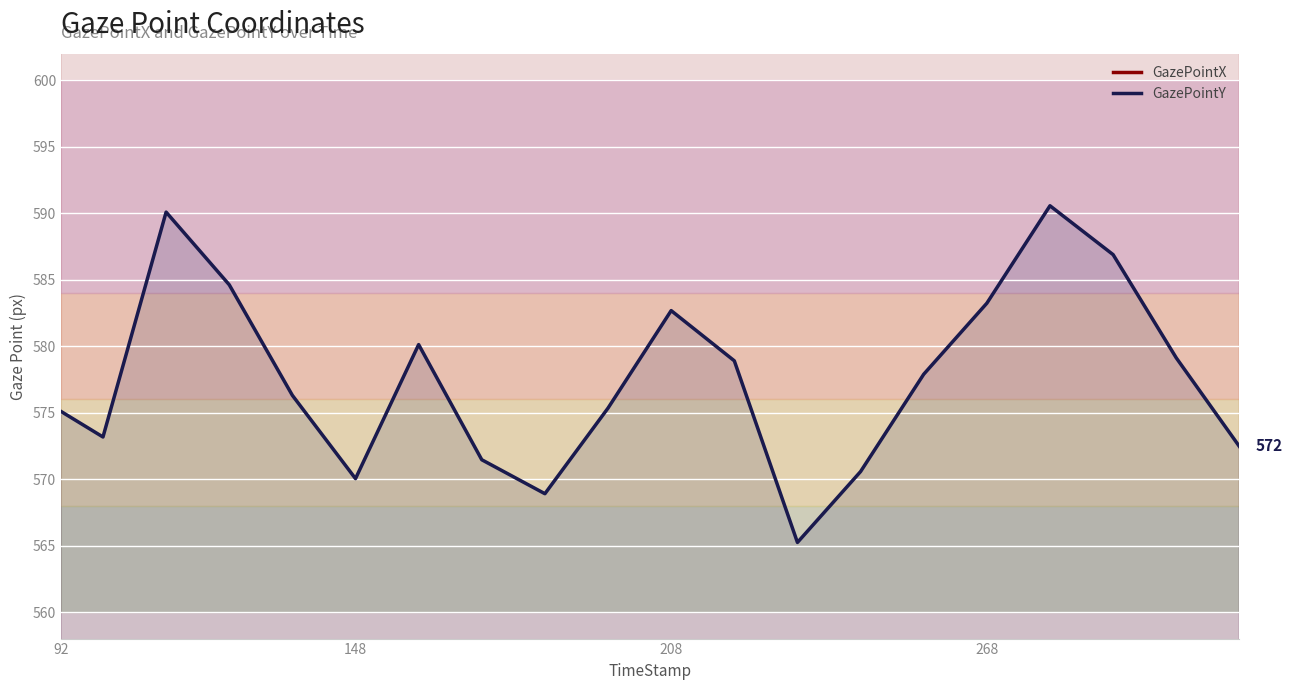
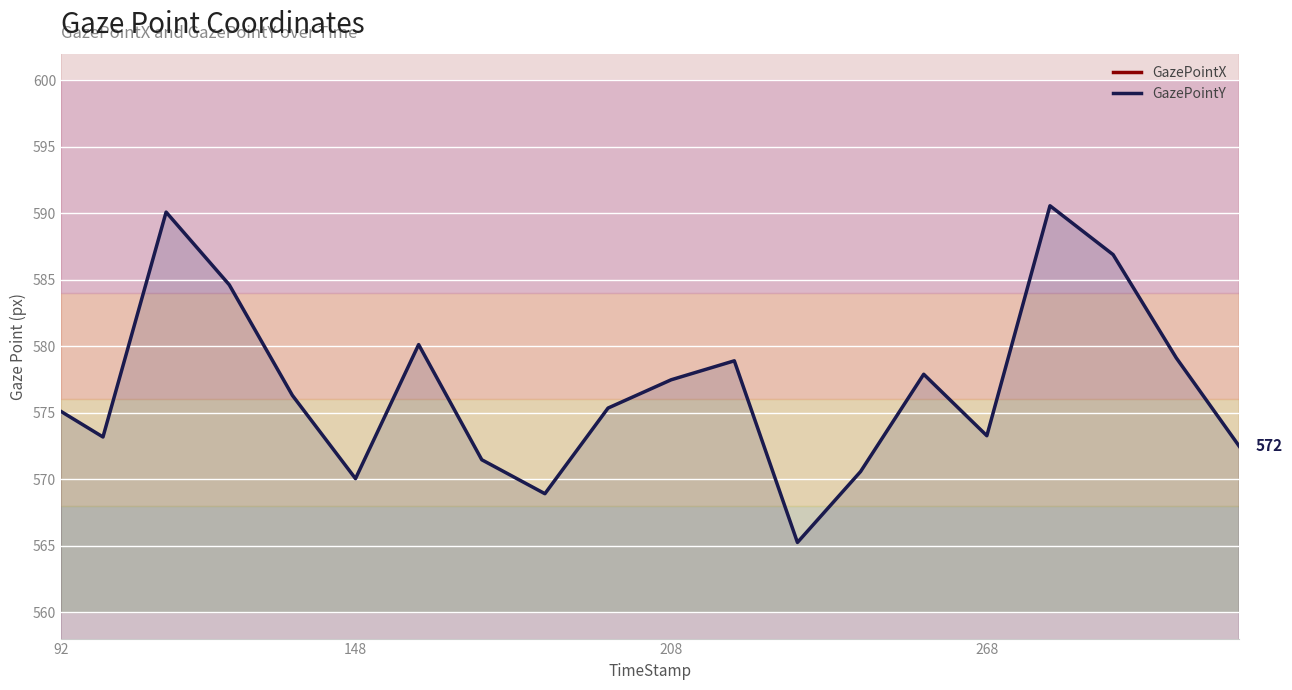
GazePointY, 208: 582.7 -> 577.5
GazePointY, 268: 583.2 -> 573.3
